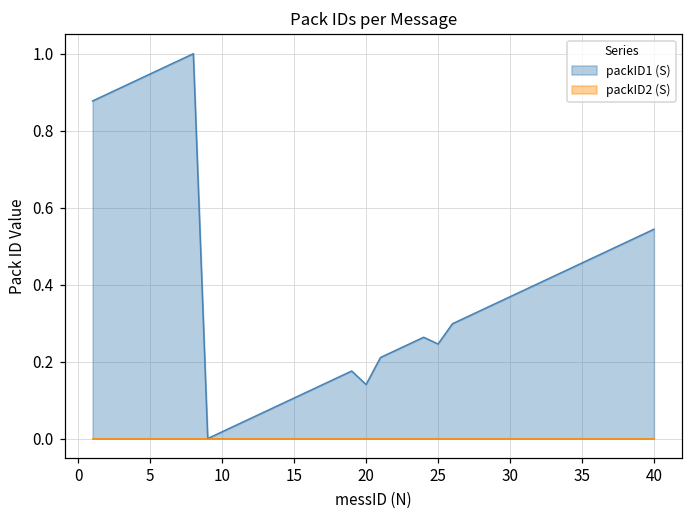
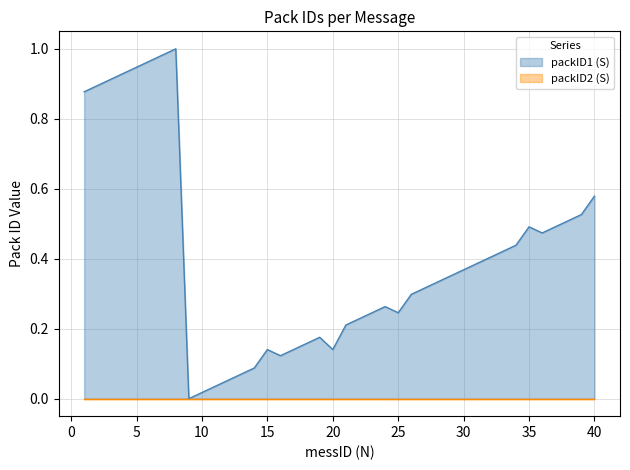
packID1 (S), 15: 0.11 -> 0.14
packID1 (S), 35: 0.46 -> 0.49
packID1 (S), 40: 0.54 -> 0.58
